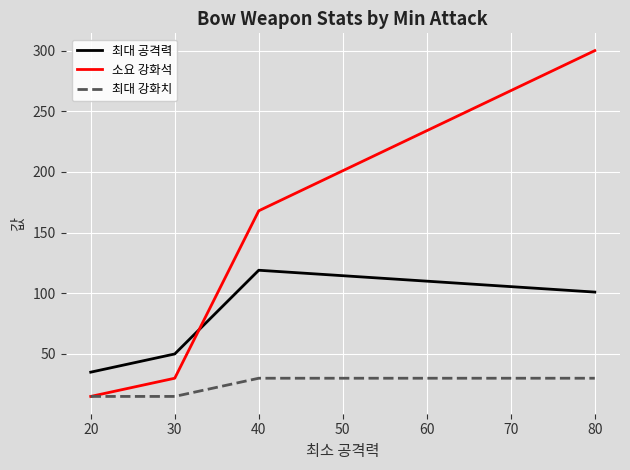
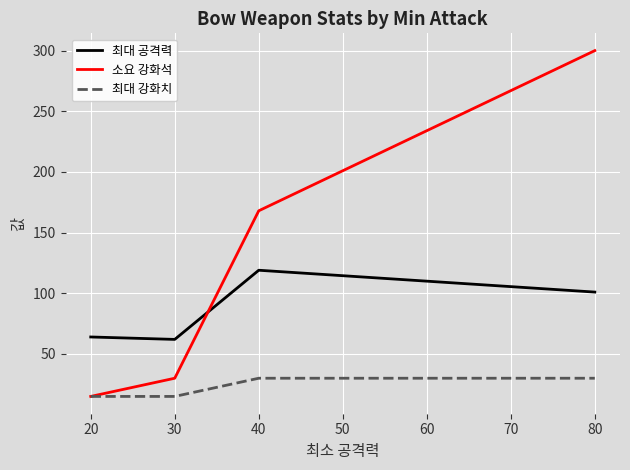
최대 공격력, 20: 35 -> 64
최대 공격력, 30: 50 -> 62
